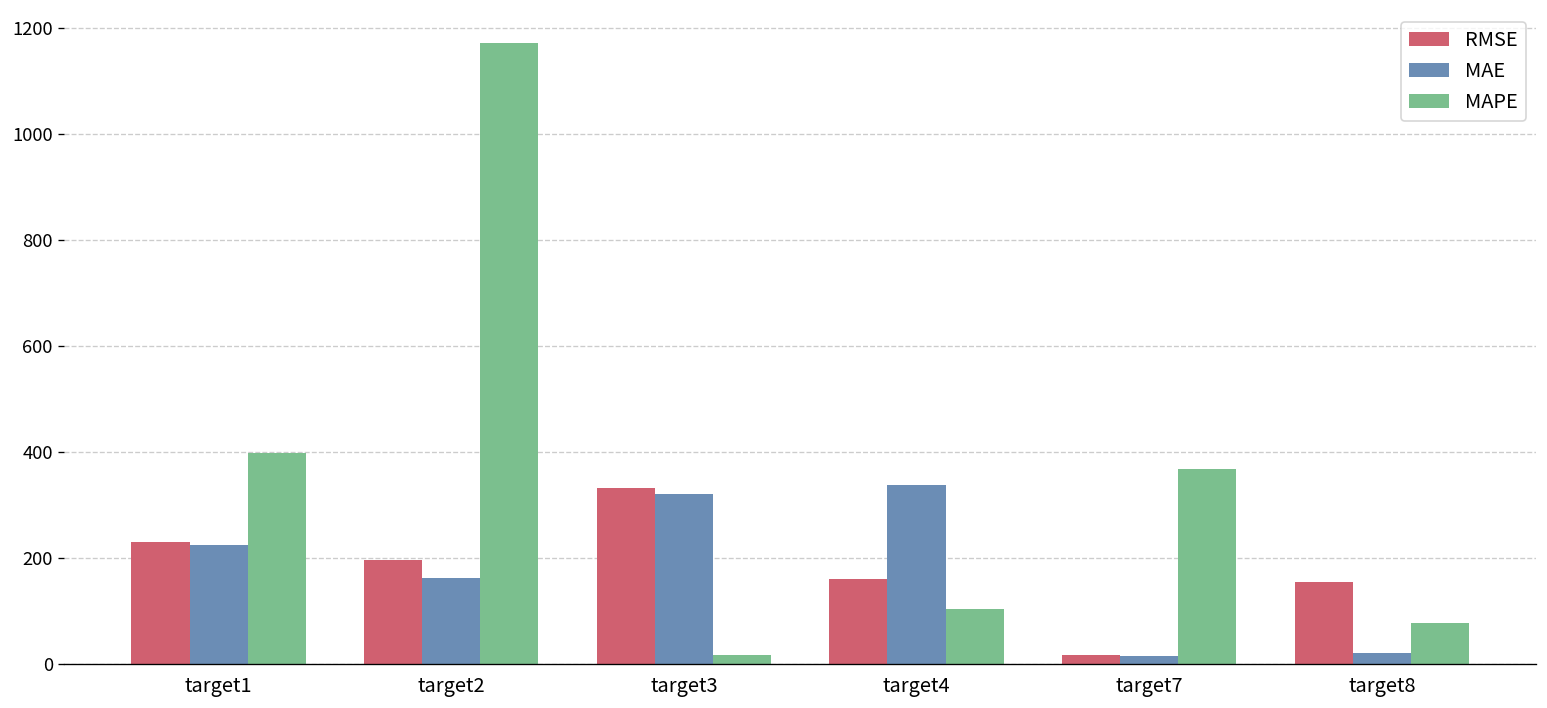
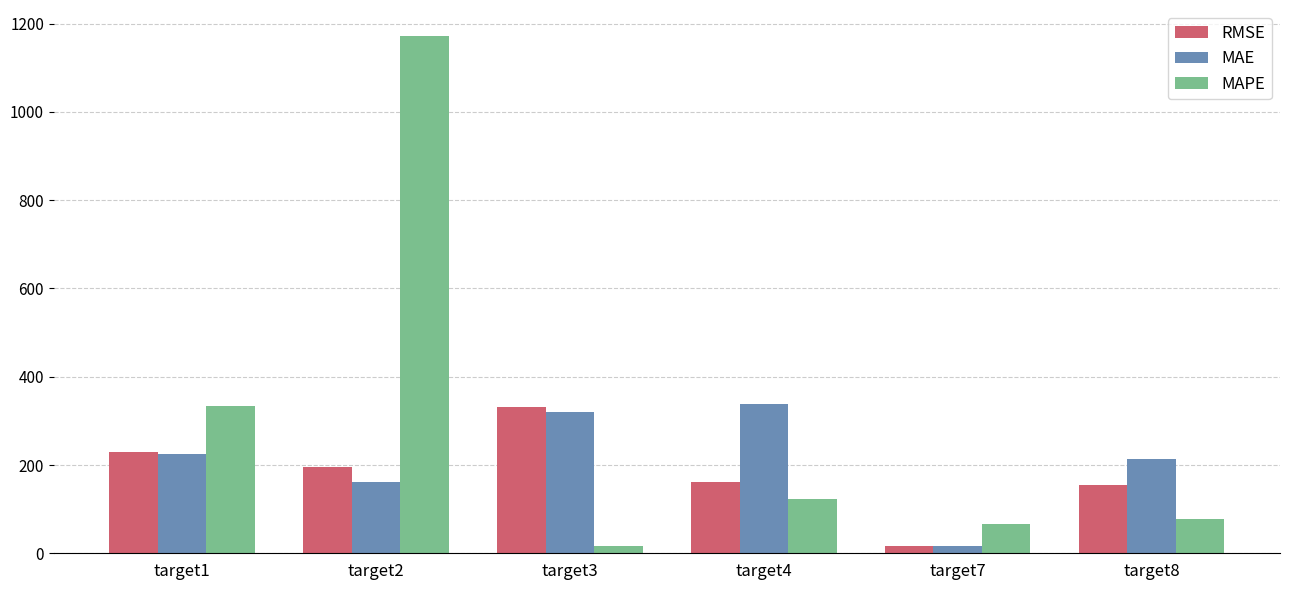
MAPE, target1: 400 -> 330
MAPE, target4: 100 -> 120
MAPE, target7: 370 -> 70
MAE, target8: 20 -> 210
